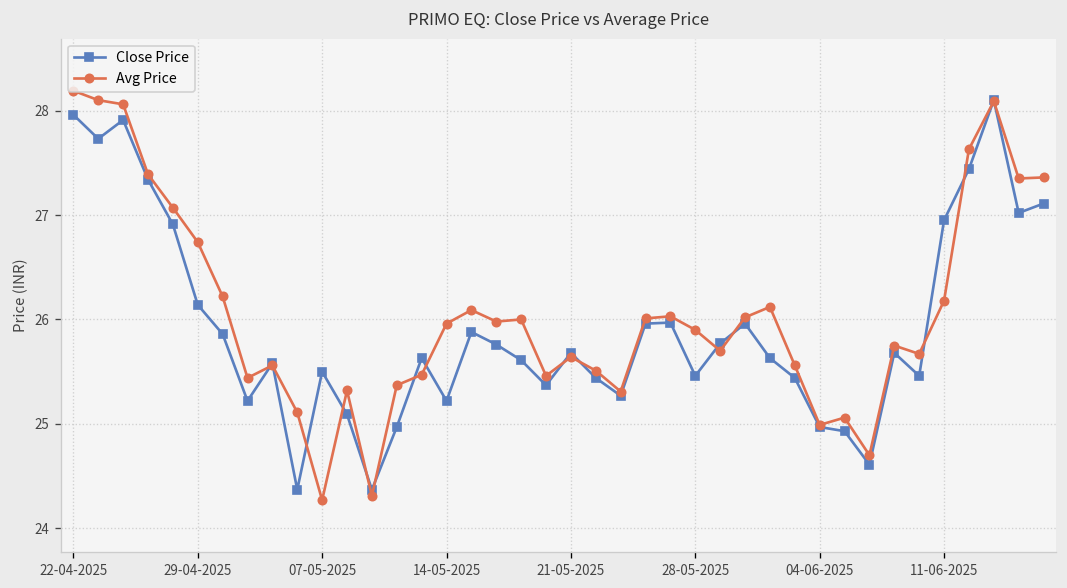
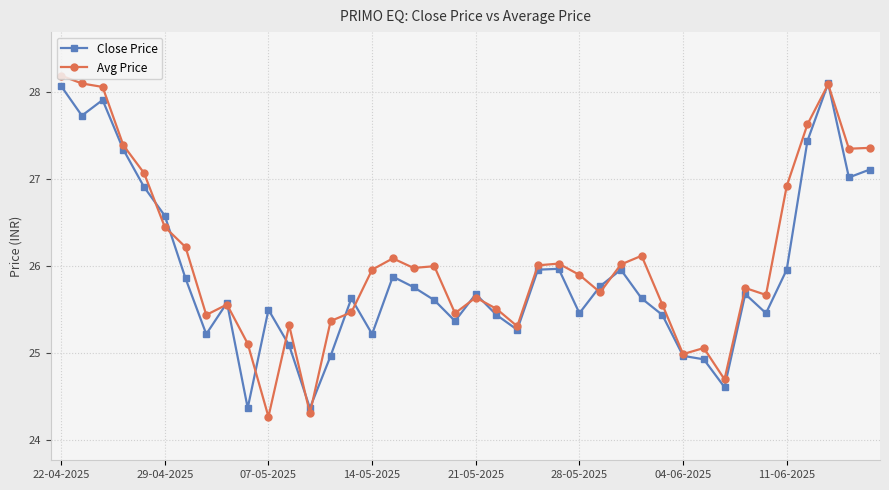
Close Price, 22-04-2025: 28.0 -> 28.1
Close Price, 29-04-2025: 26.1 -> 26.6
Avg Price, 29-04-2025: 26.7 -> 26.5
Close Price, 11-06-2025: 27.0 -> 26.0
Avg Price, 11-06-2025: 26.2 -> 26.9
